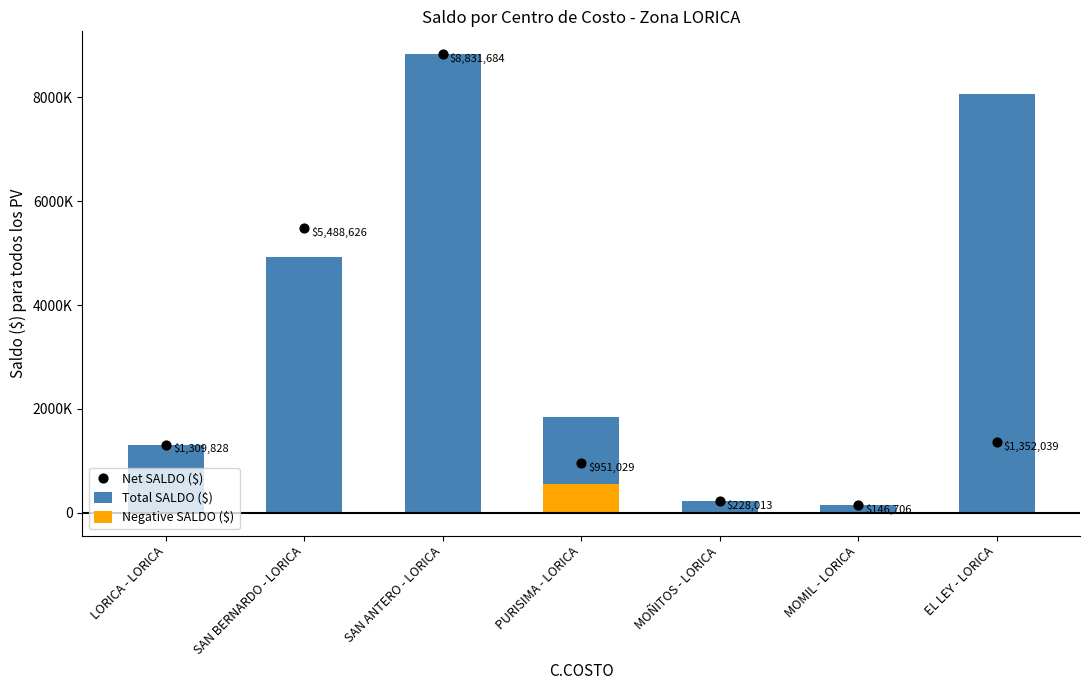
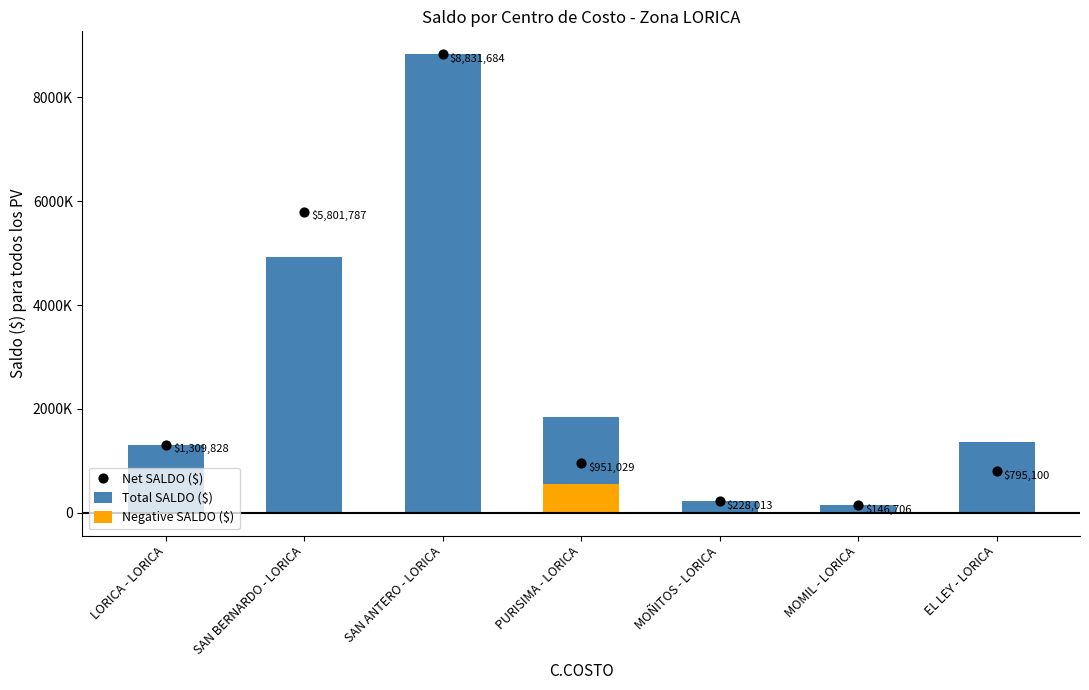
Net SALDO ($), SAN BERNARDO - LORICA: $5,488,626 -> $5,801,787
Total SALDO ($), EL LEY - LORICA: 8100000 -> 1400000
Net SALDO ($), EL LEY - LORICA: $1,352,039 -> $795,100
